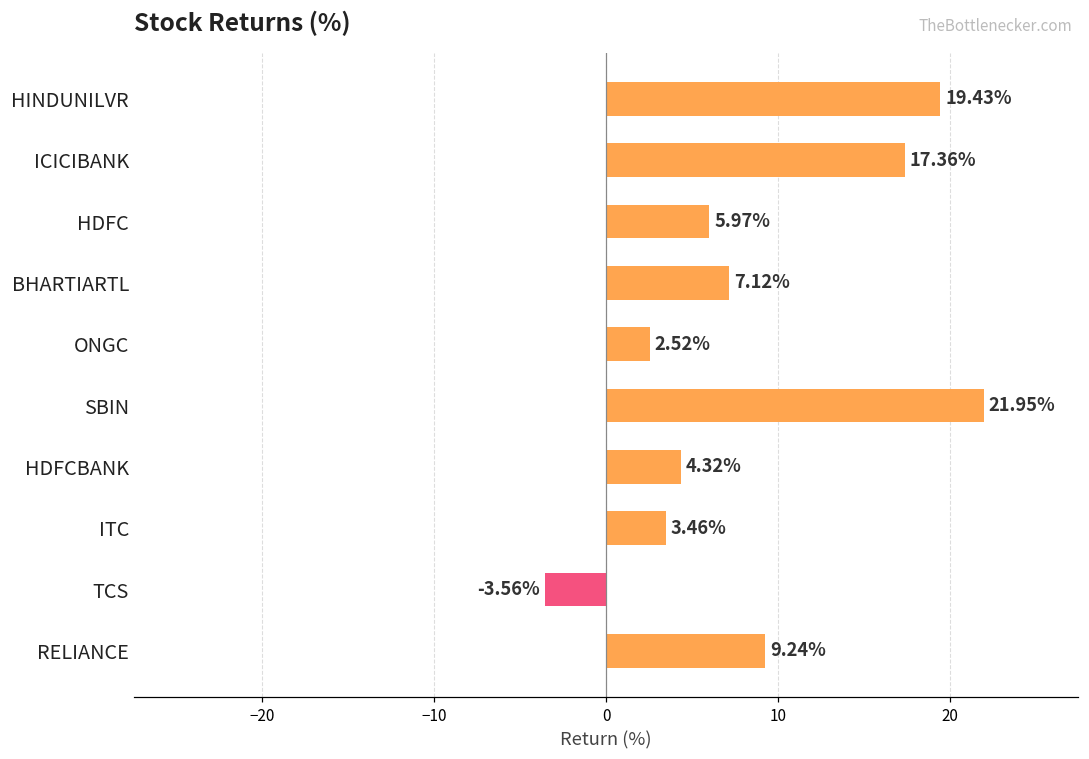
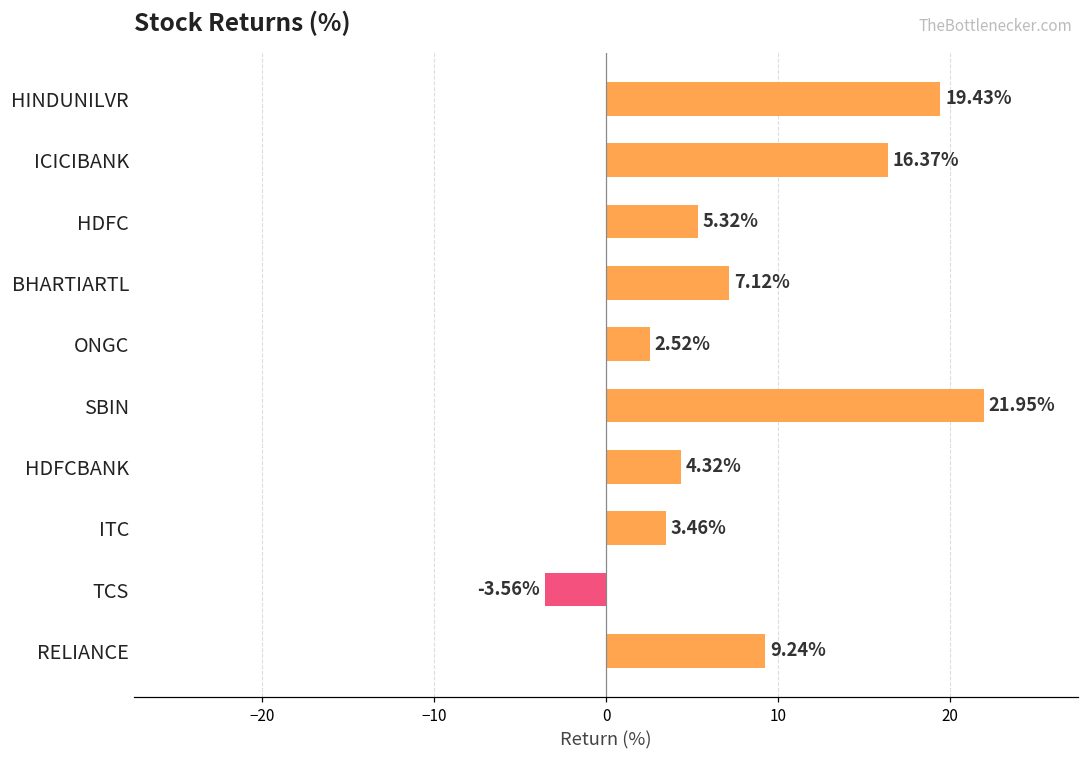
ICICIBANK: 17.36% -> 16.37%
HDFC: 5.97% -> 5.32%
